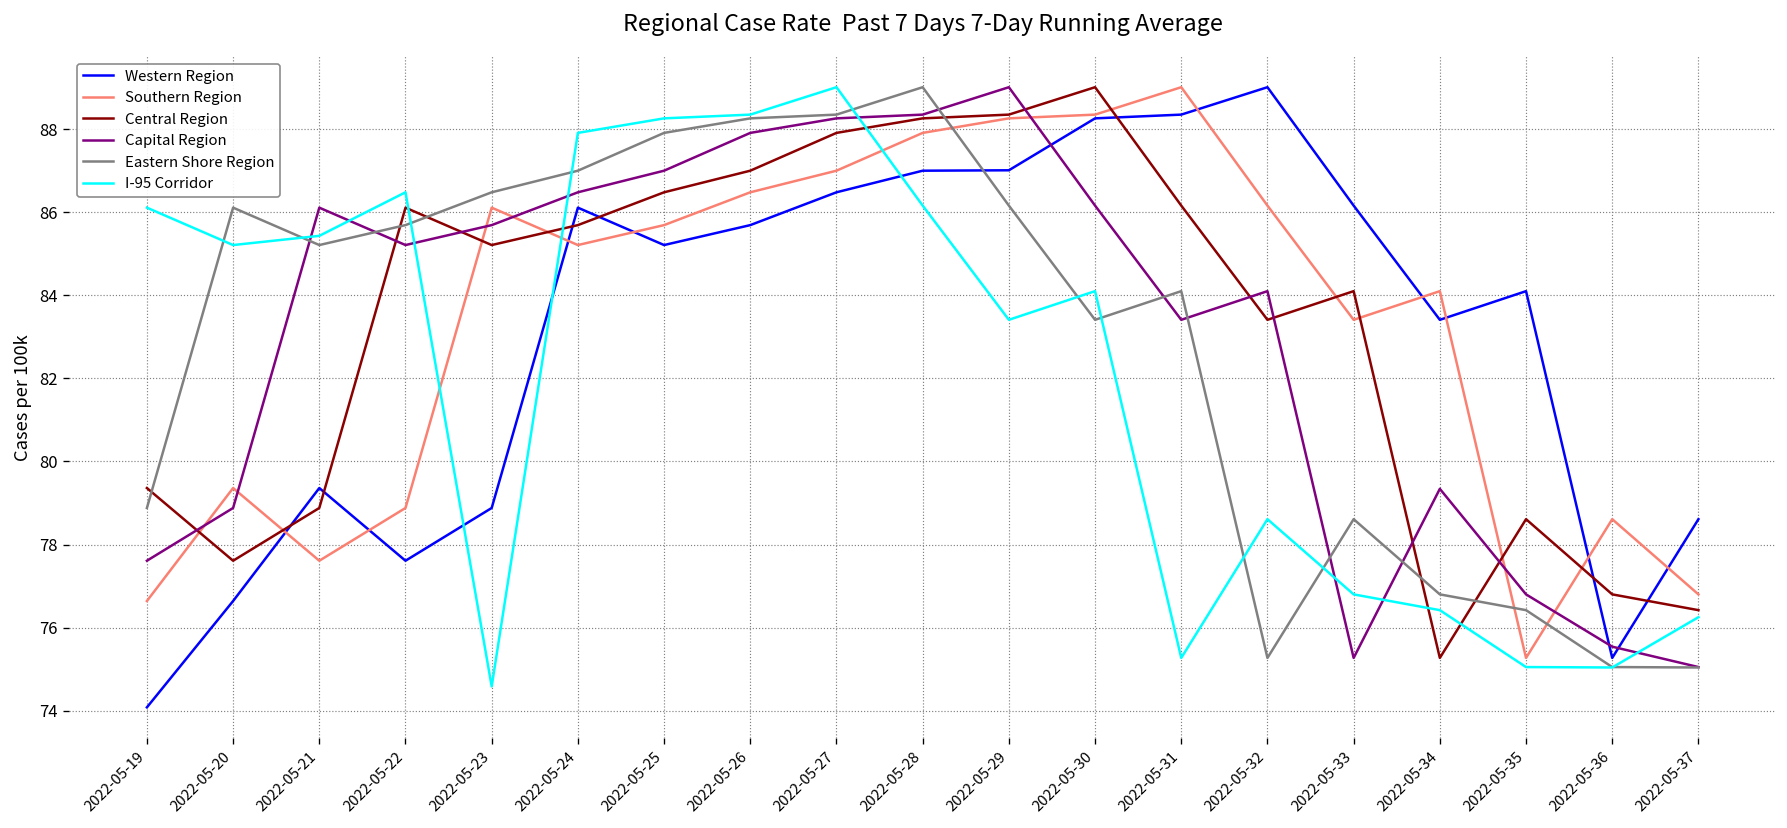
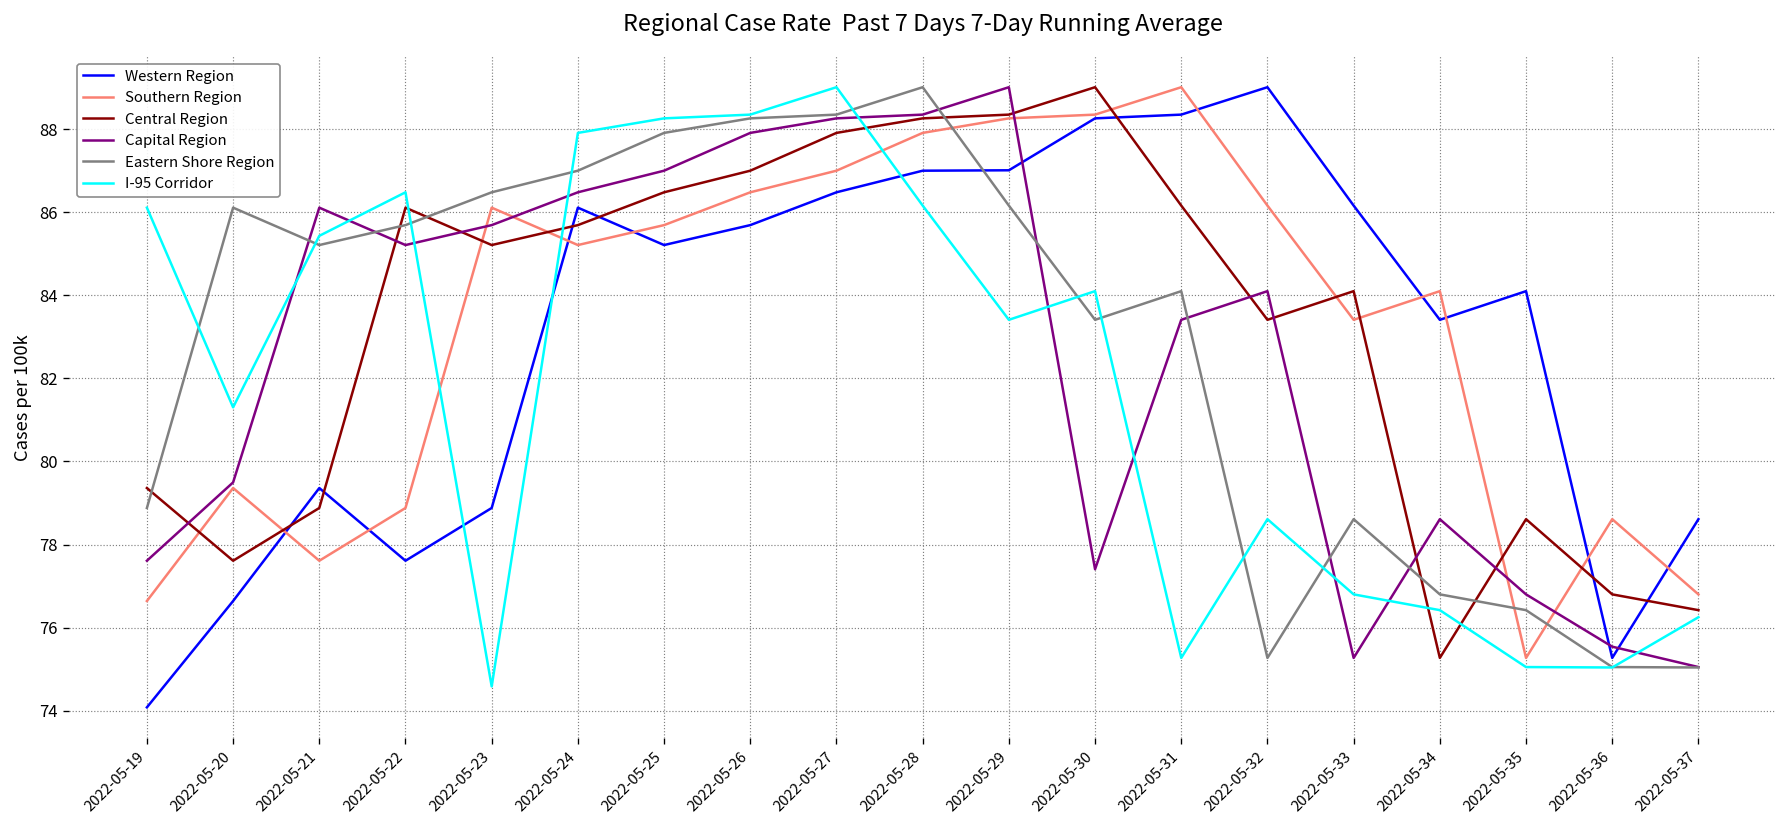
Capital Region, 2022-05-20: 78.9 -> 79.5
I-95 Corridor, 2022-05-20: 85.2 -> 81.3
Capital Region, 2022-05-30: 86.2 -> 77.4
Capital Region, 2022-05-34: 79.3 -> 78.6
